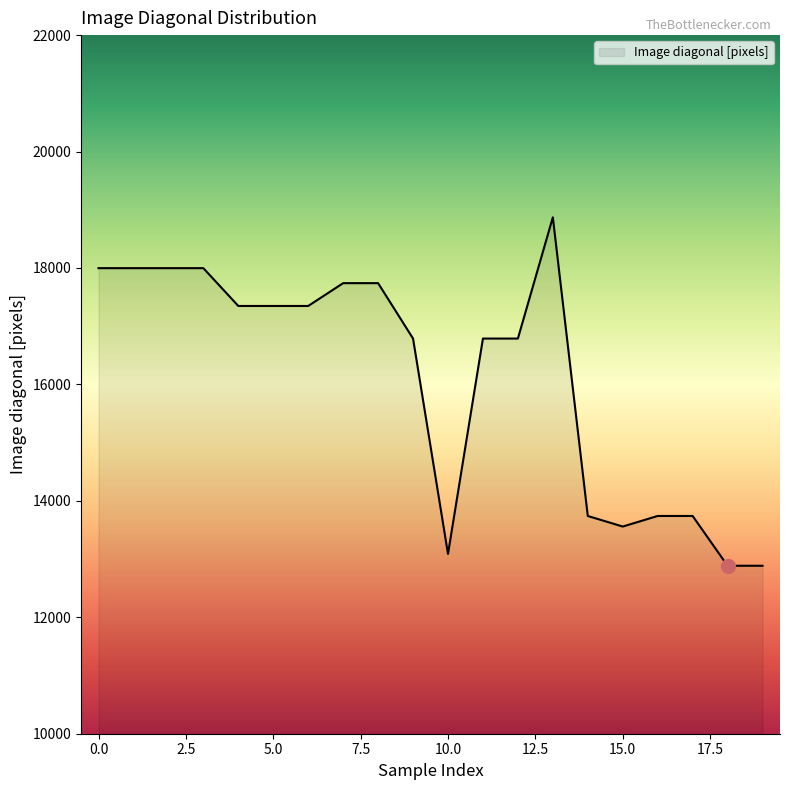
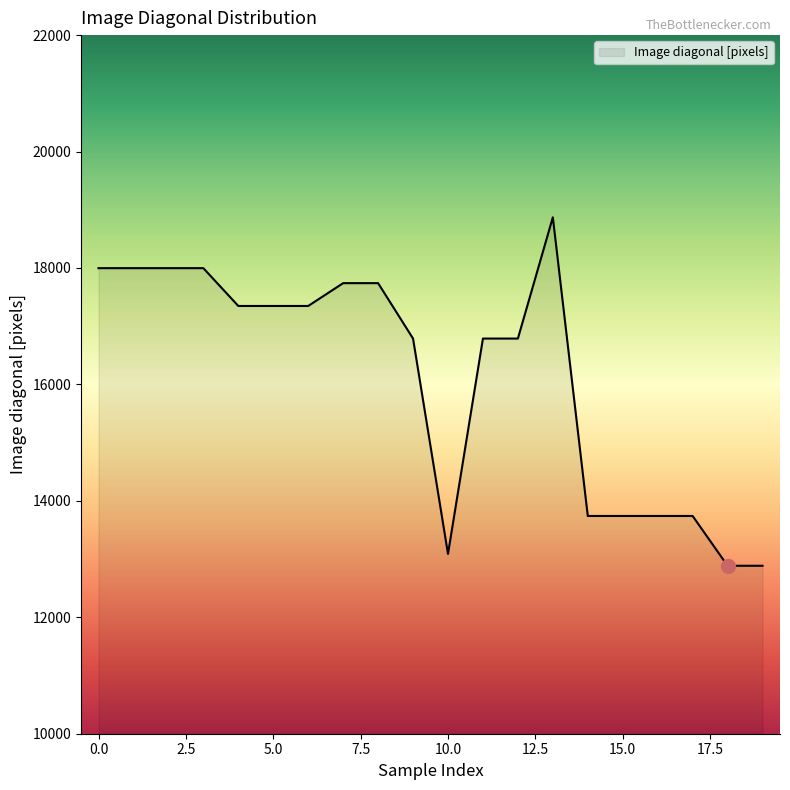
Image diagonal [pixels], 15.0: 13600 -> 13700
